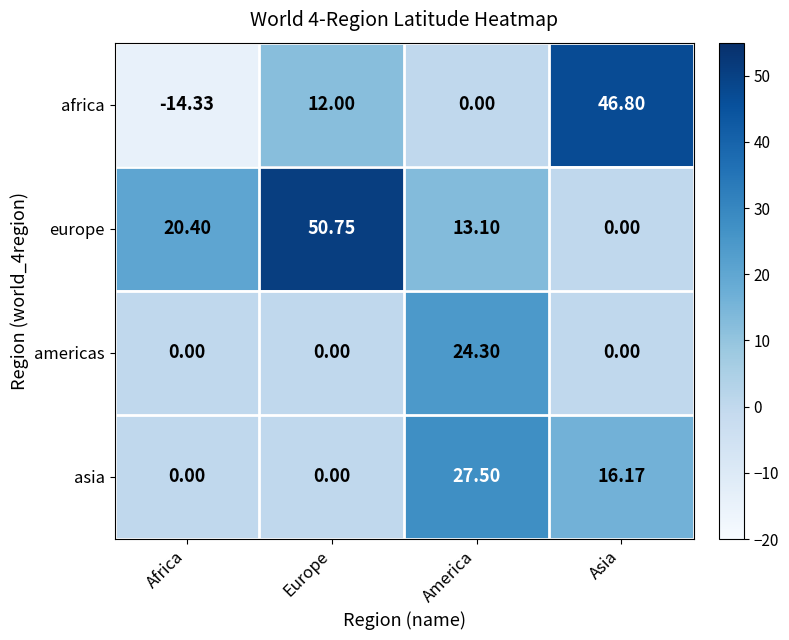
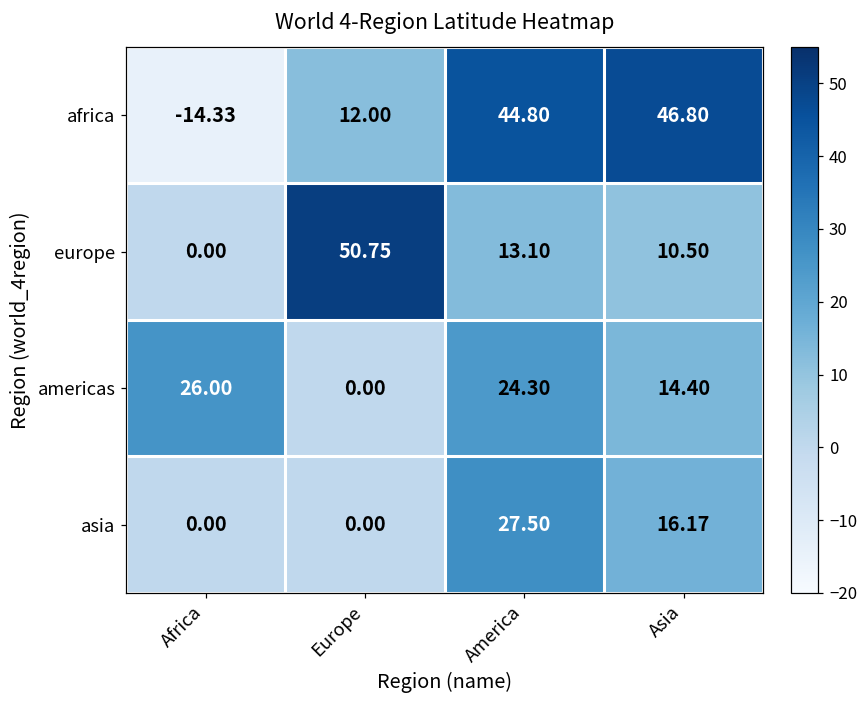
africa, America: 0.00 -> 44.80
europe, Africa: 20.40 -> 0.00
europe, Asia: 0.00 -> 10.50
americas, Africa: 0.00 -> 26.00
americas, Asia: 0.00 -> 14.40
